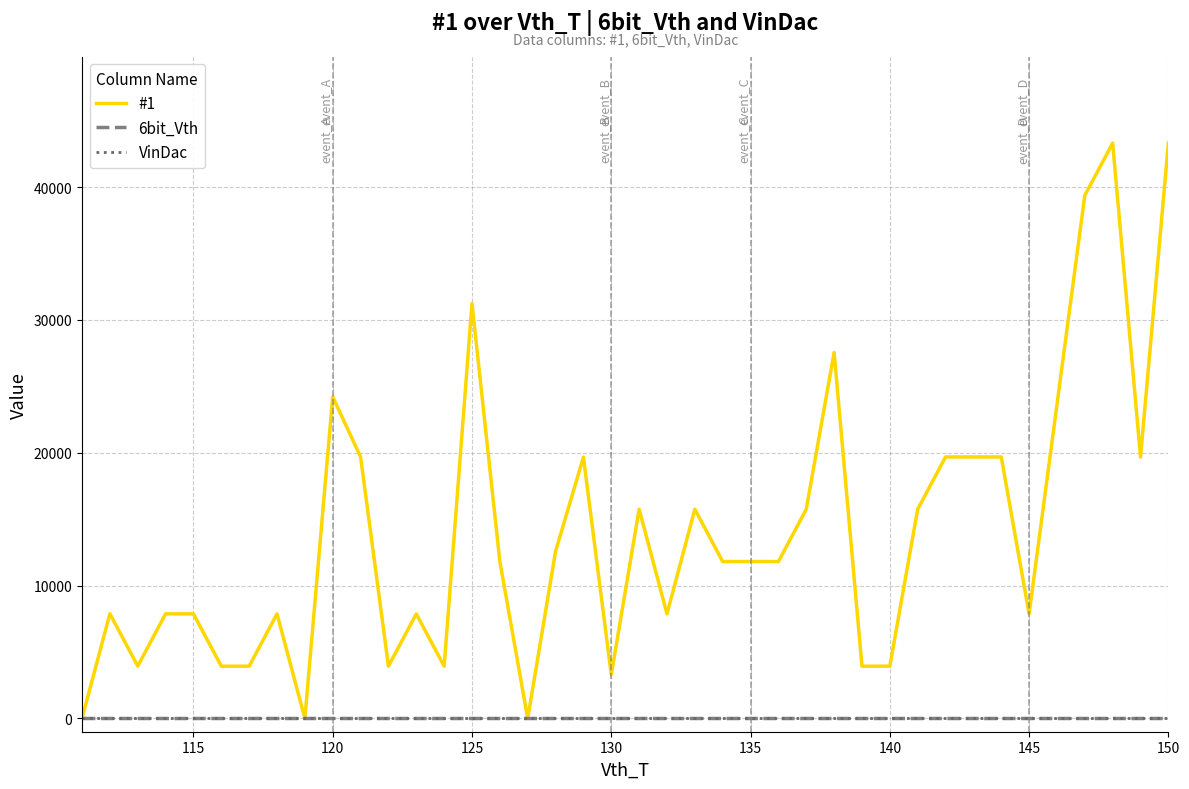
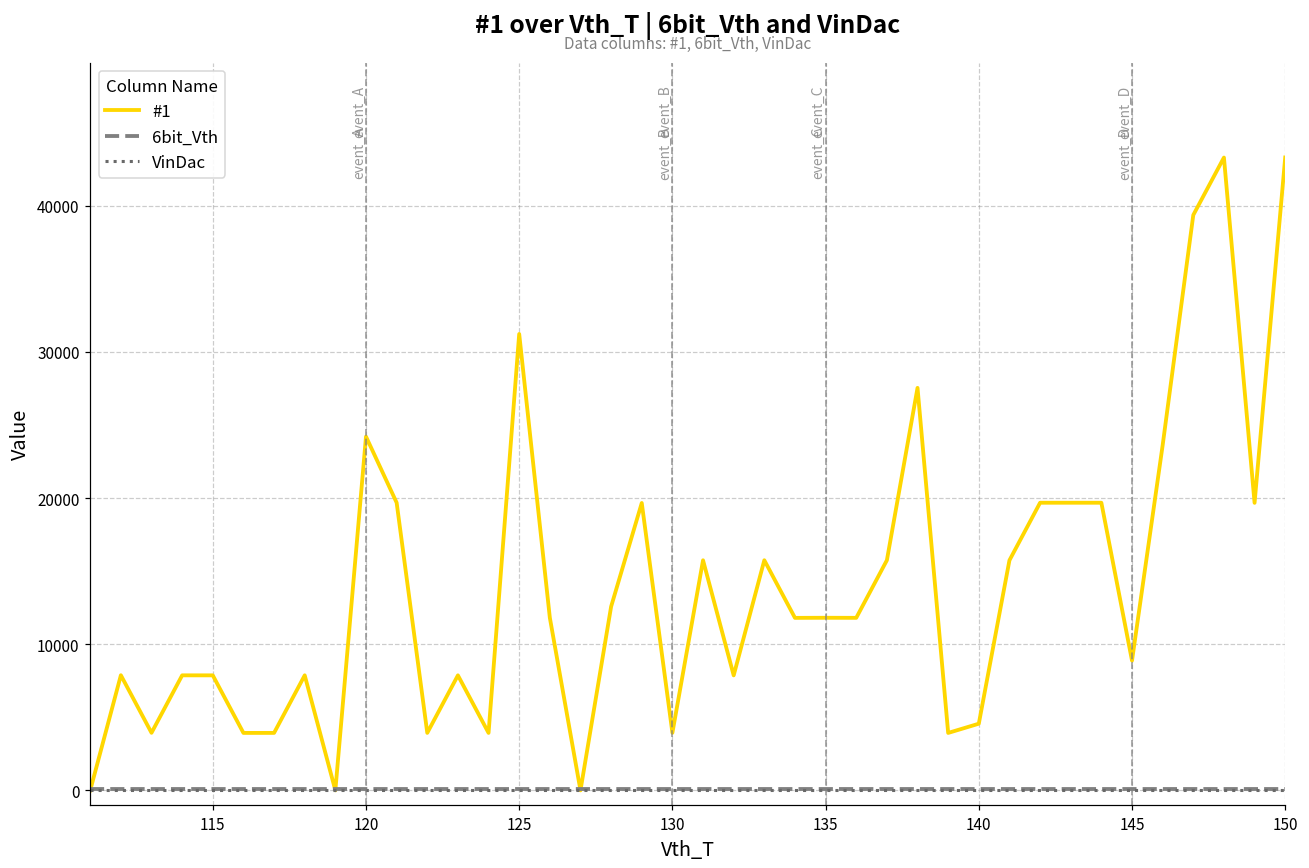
#1, 130: 3300 -> 3900
#1, 140: 3900 -> 4600
#1, 145: 7900 -> 8900
